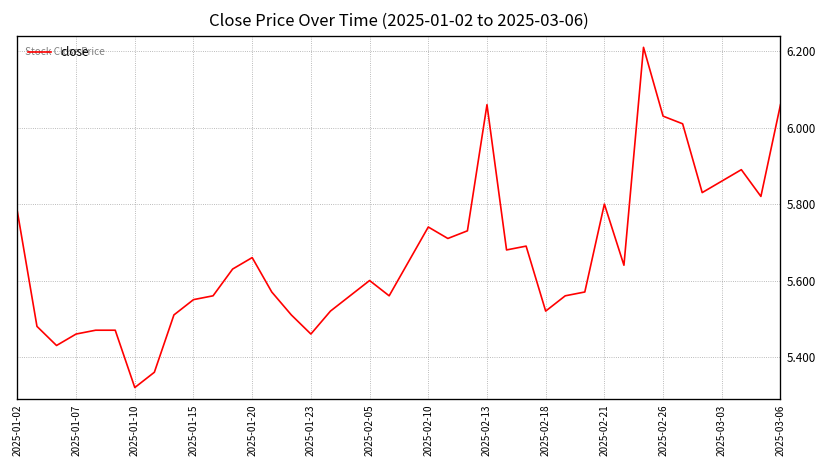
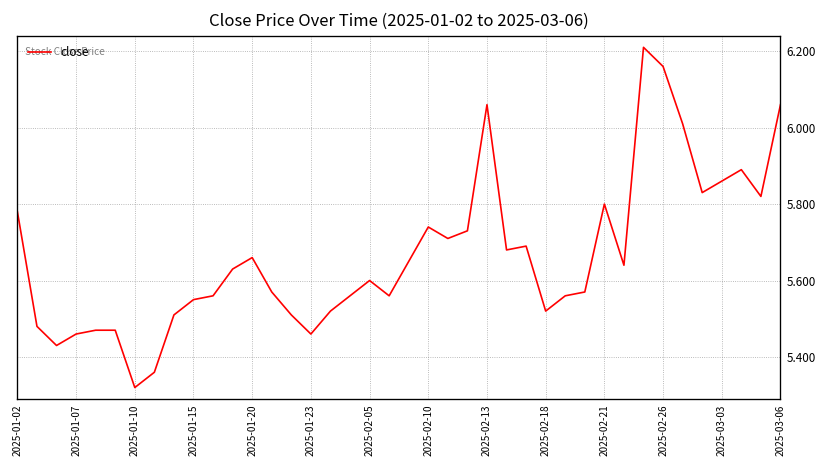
2025-02-26: 6.03 -> 6.16
